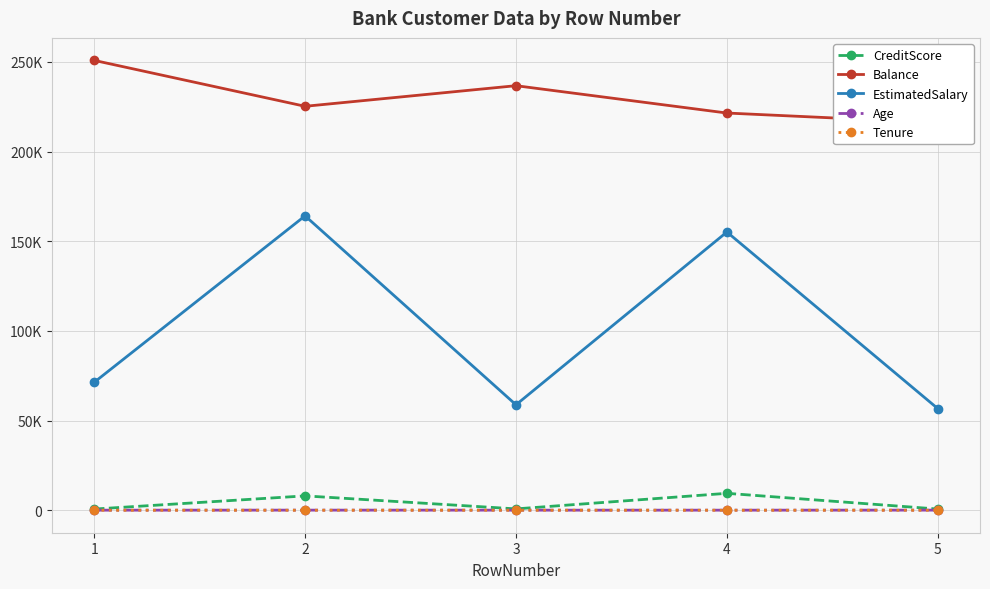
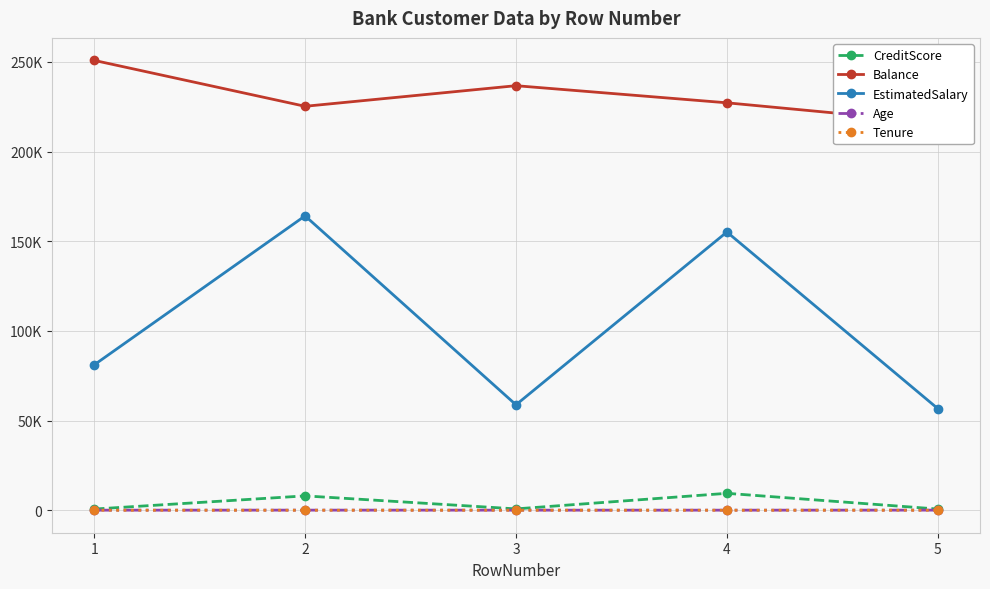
EstimatedSalary, 1: 71000 -> 81000
Balance, 4: 222000 -> 227000
